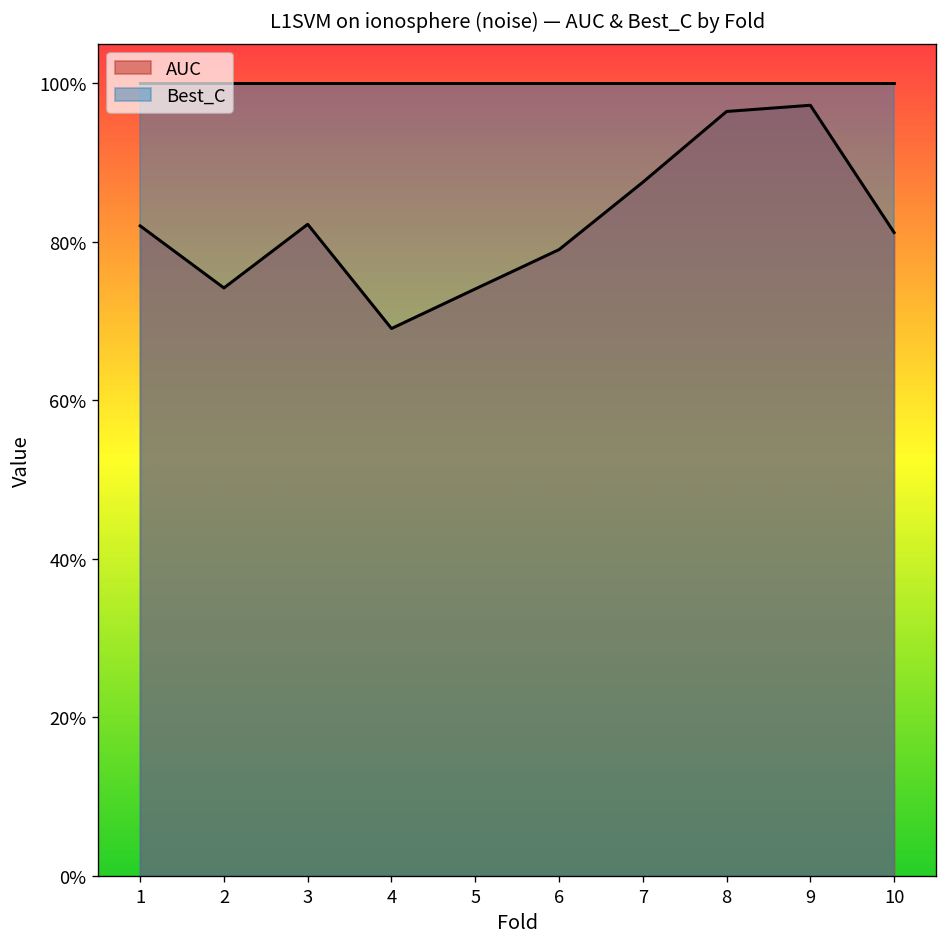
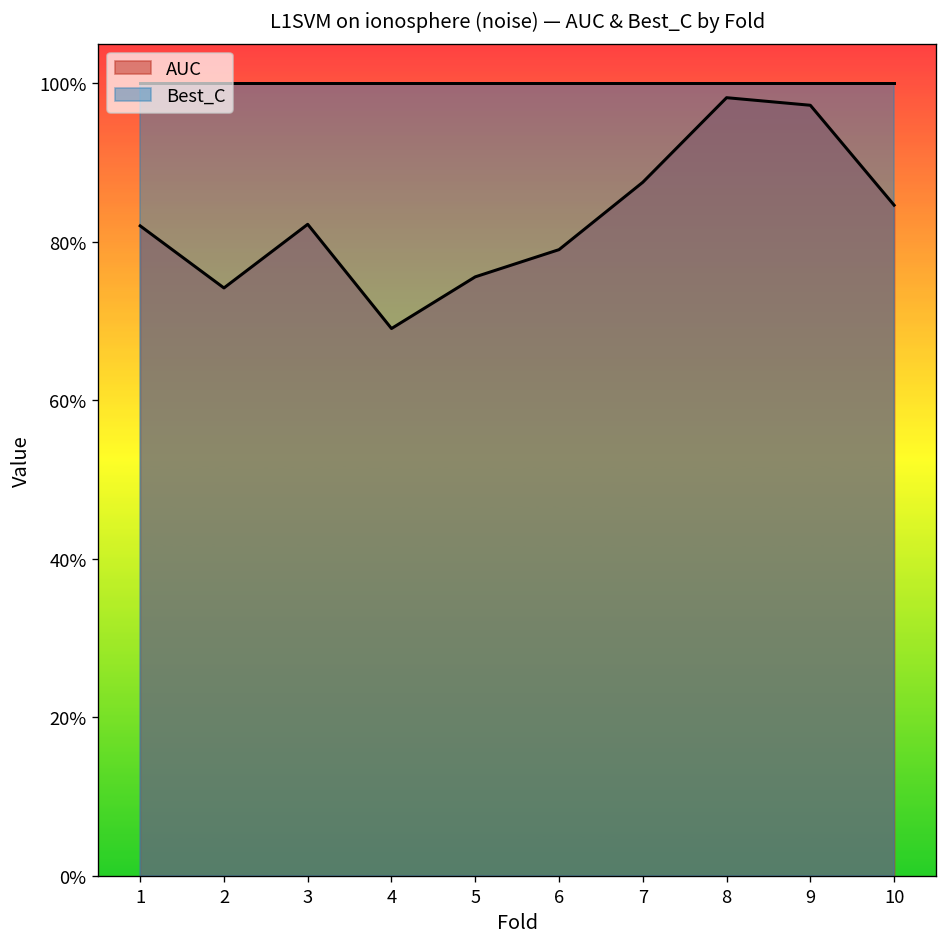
AUC, 5: 74% -> 76%
AUC, 8: 96% -> 98%
AUC, 10: 81% -> 85%
